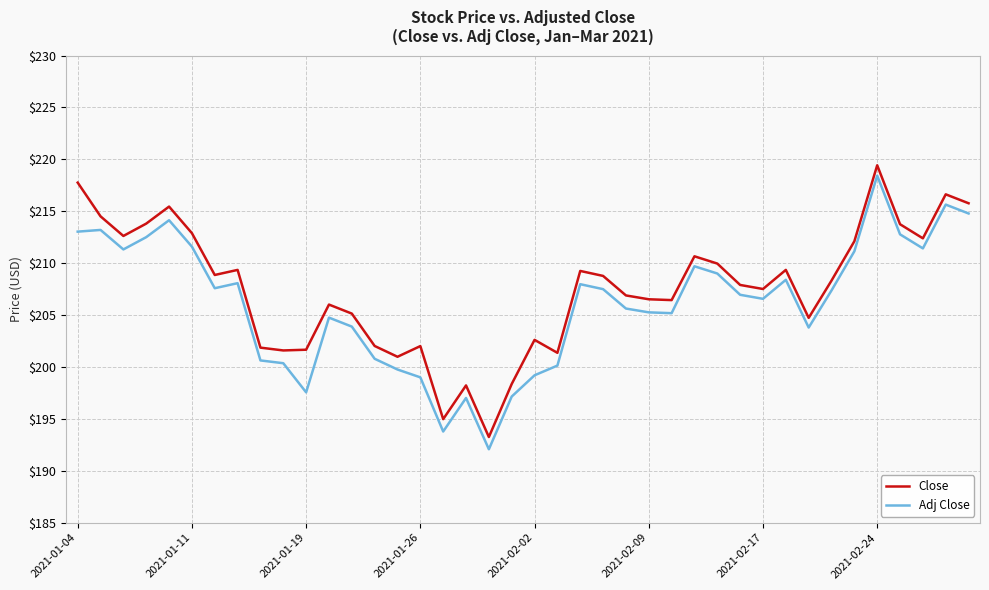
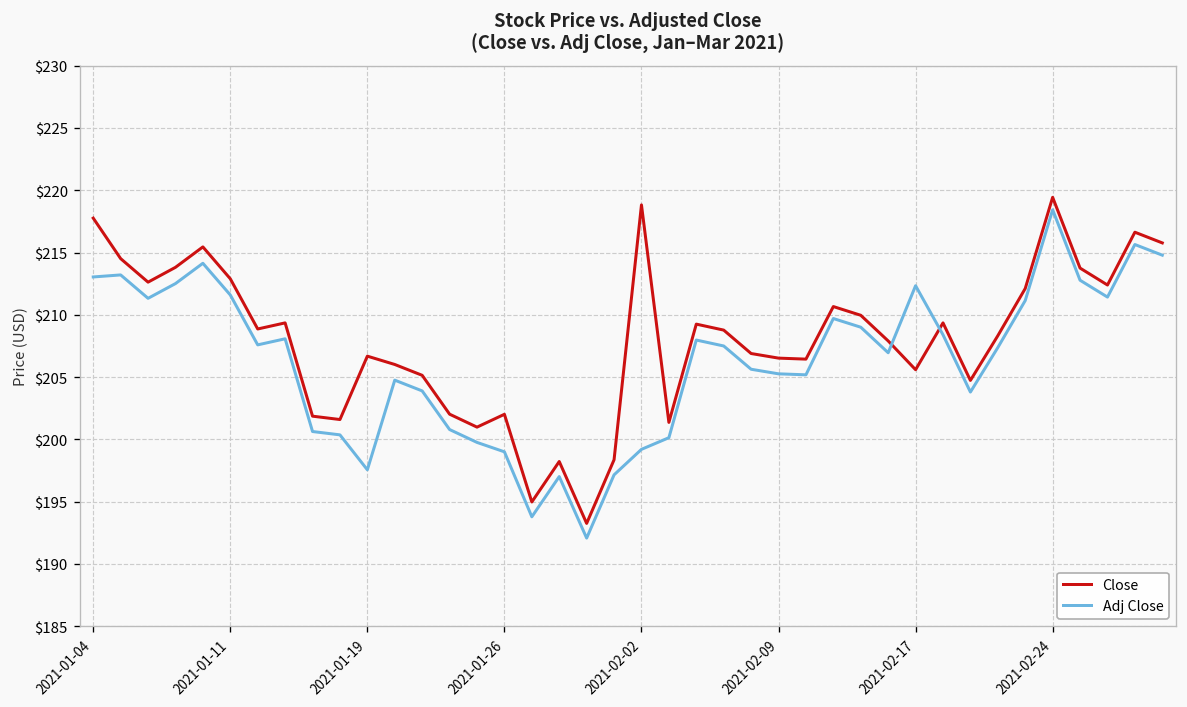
Close, 2021-01-19: $201.7 -> $206.7
Close, 2021-02-02: $202.6 -> $218.8
Close, 2021-02-17: $207.5 -> $205.6
Adj Close, 2021-02-17: $206.6 -> $212.3
